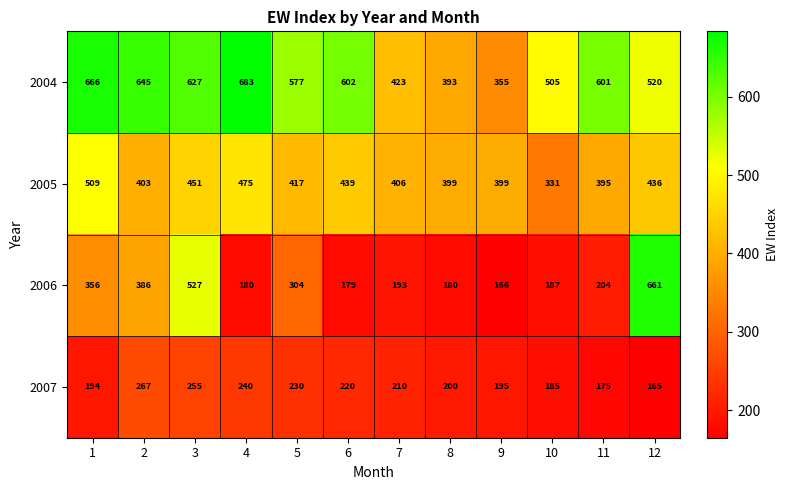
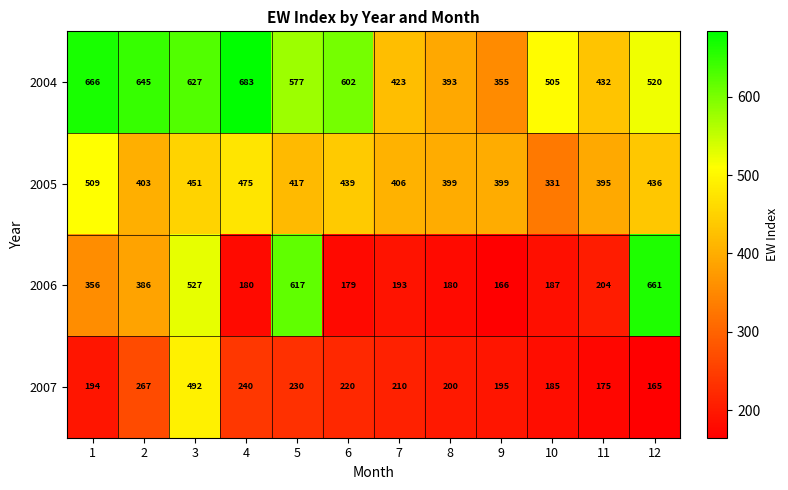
2004, 11: 601 -> 432
2006, 5: 304 -> 617
2007, 3: 255 -> 492
